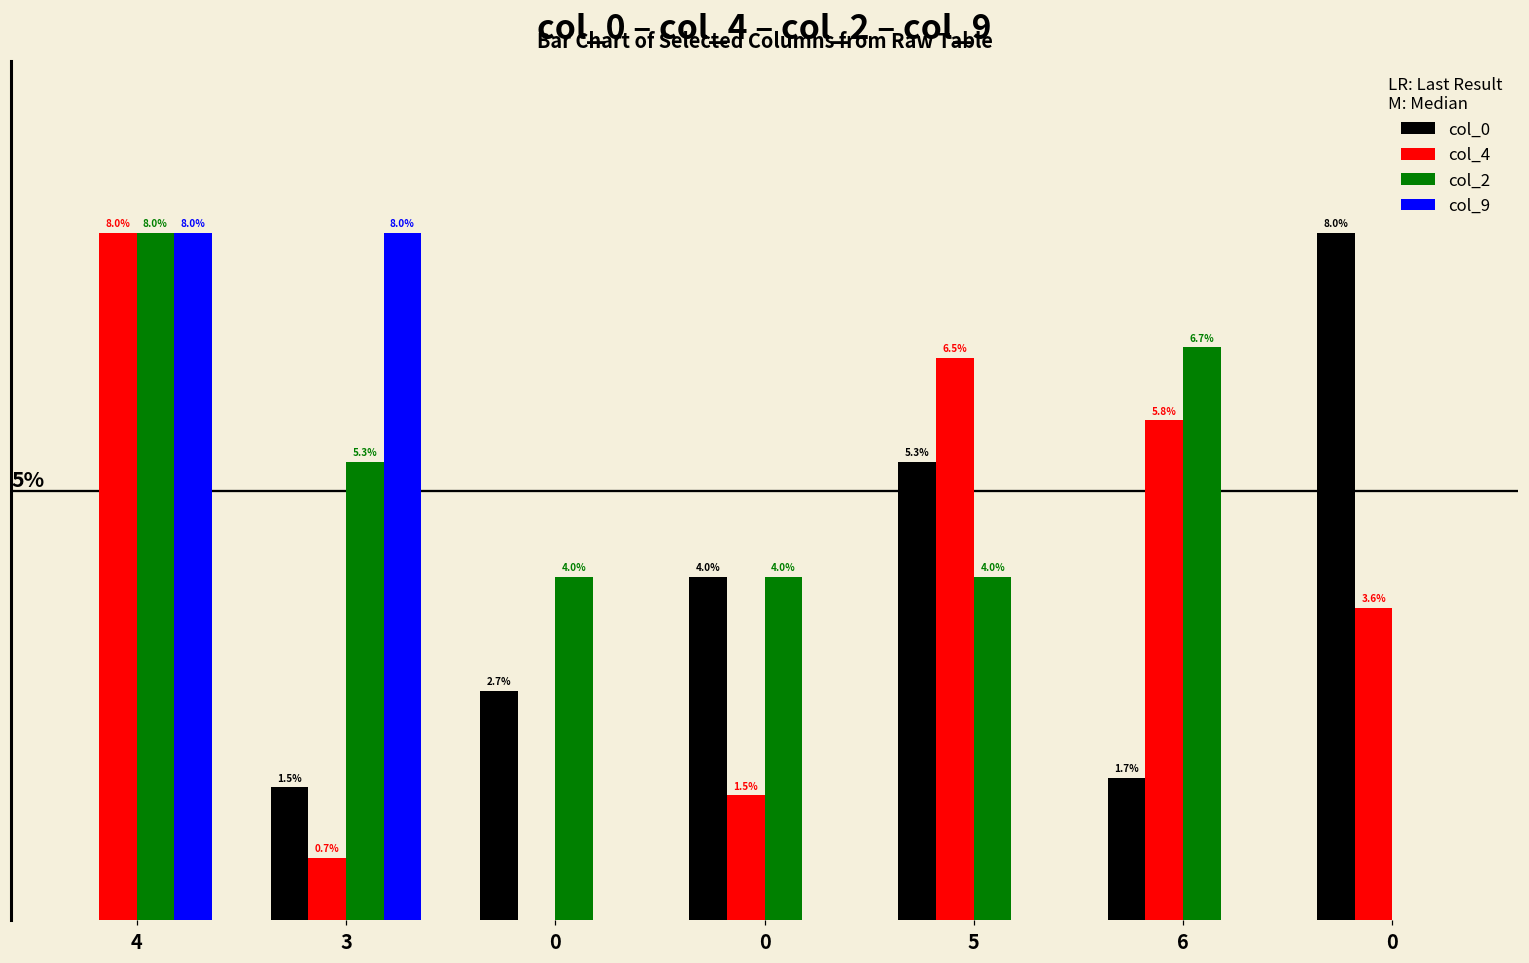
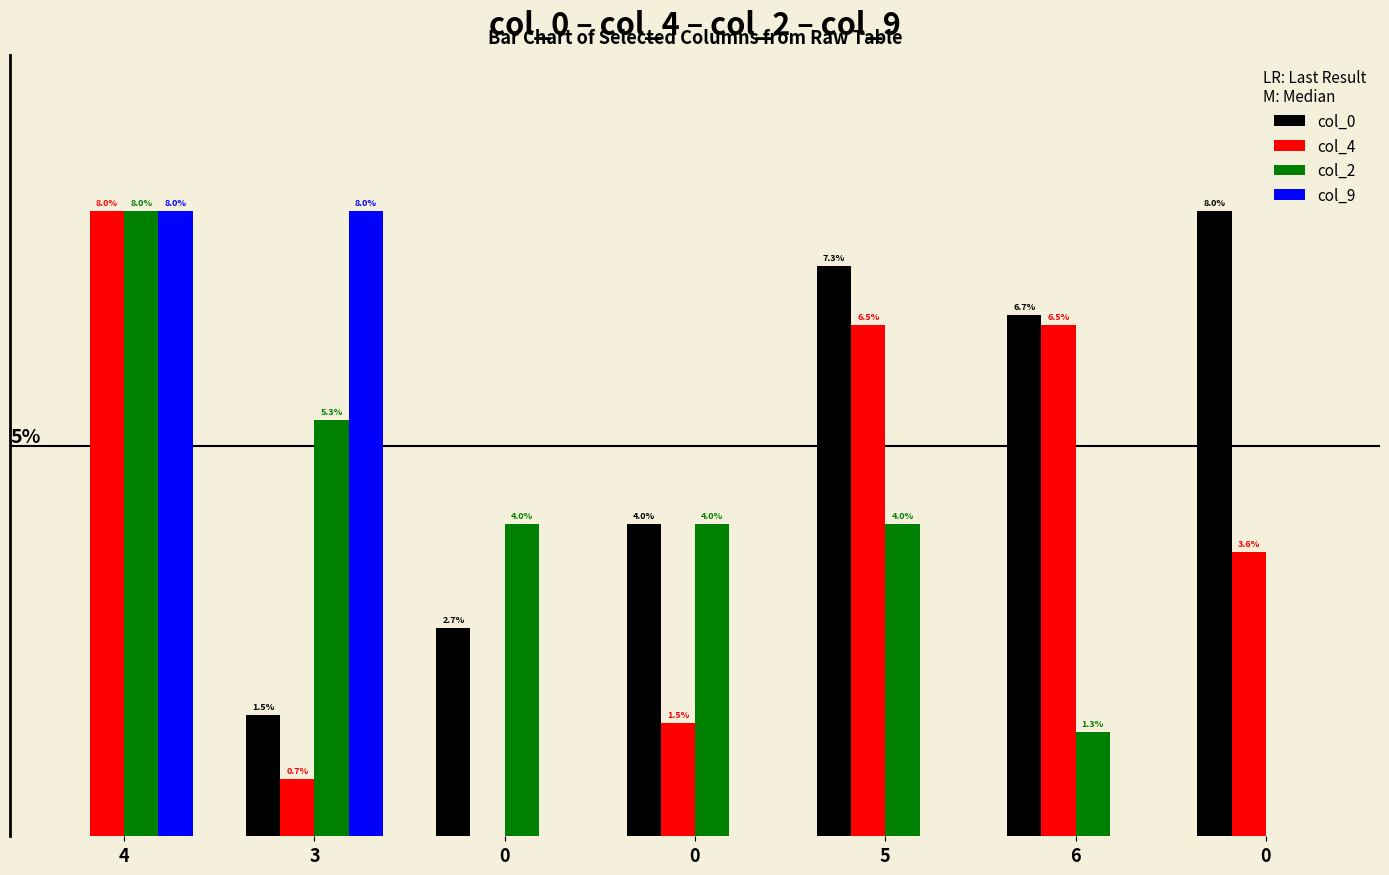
col_0, 5: 5.3% -> 7.3%
col_0, 6: 1.7% -> 6.7%
col_4, 6: 5.8% -> 6.5%
col_2, 6: 6.7% -> 1.3%
